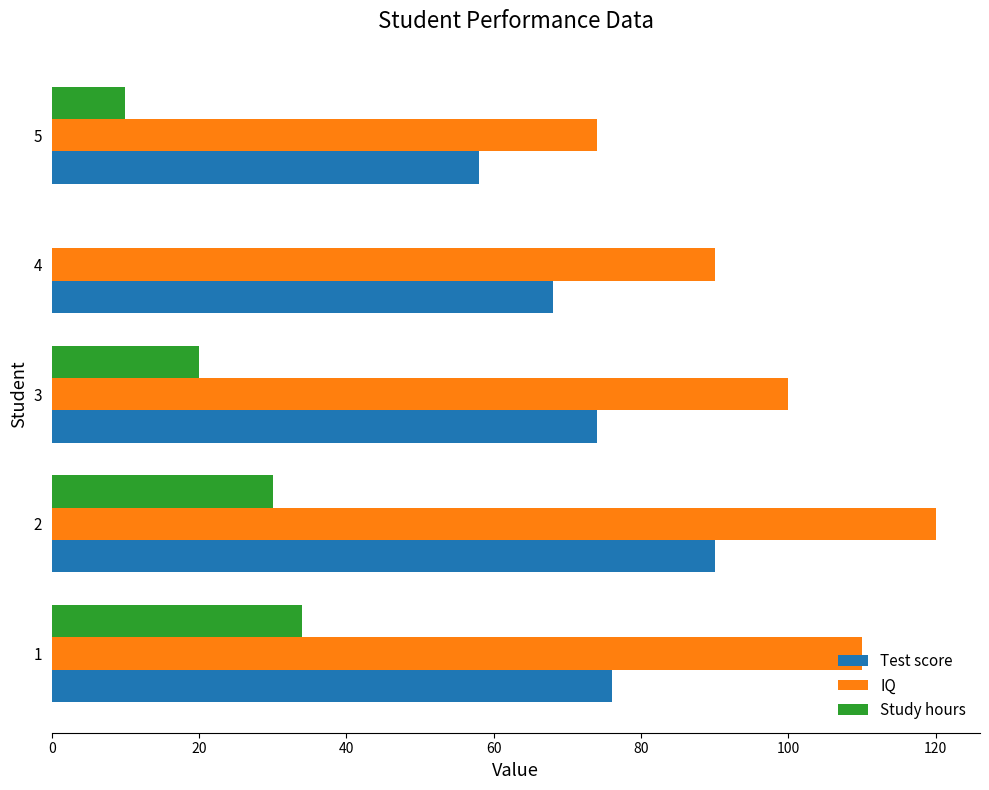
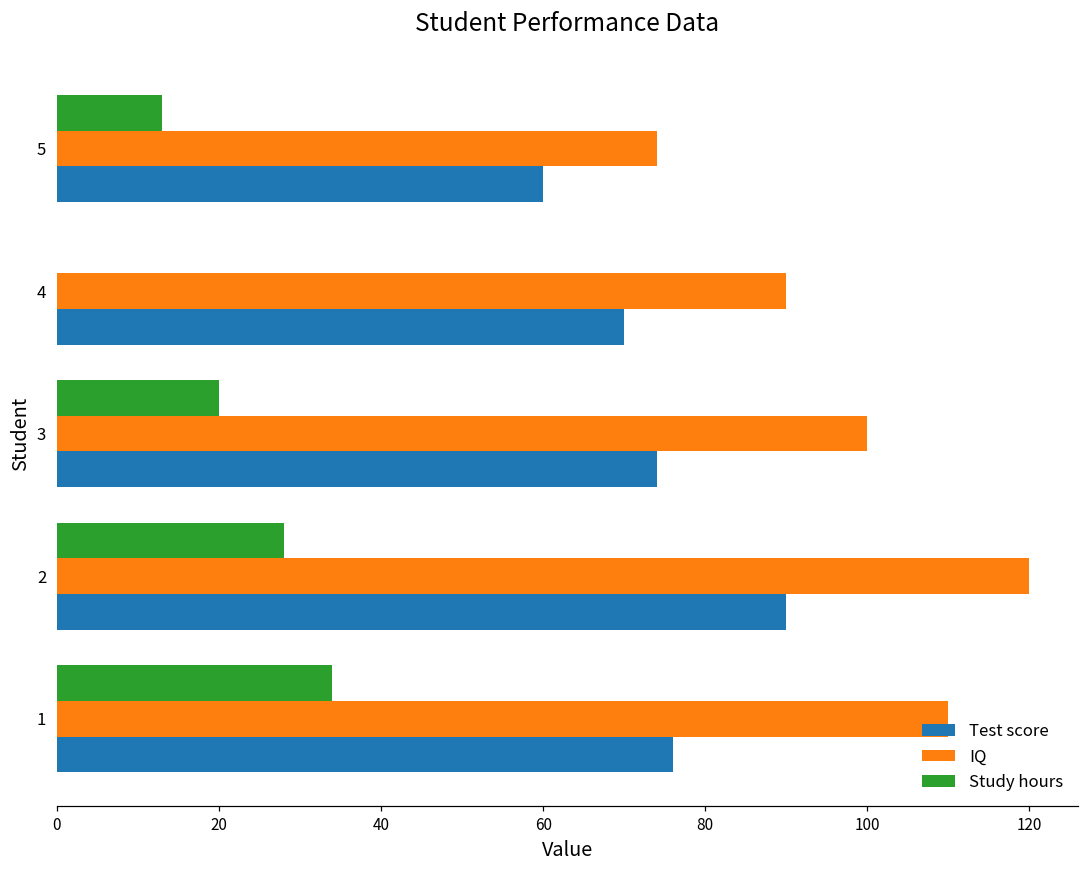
Study hours, 5: 10 -> 13
Test score, 5: 58 -> 60
Test score, 4: 68 -> 70
Study hours, 2: 30 -> 28
